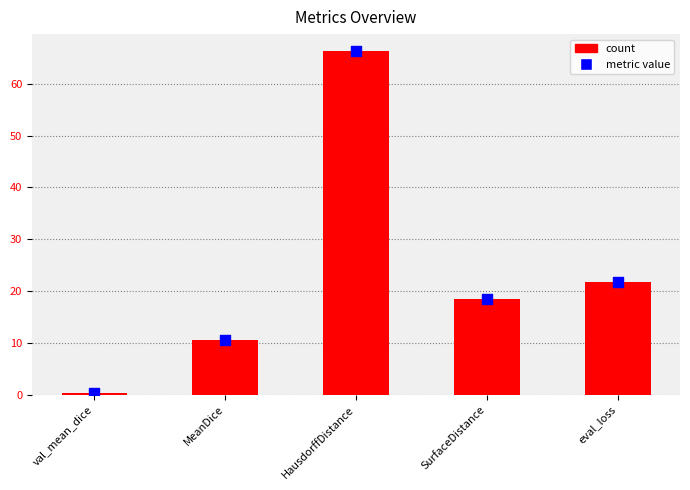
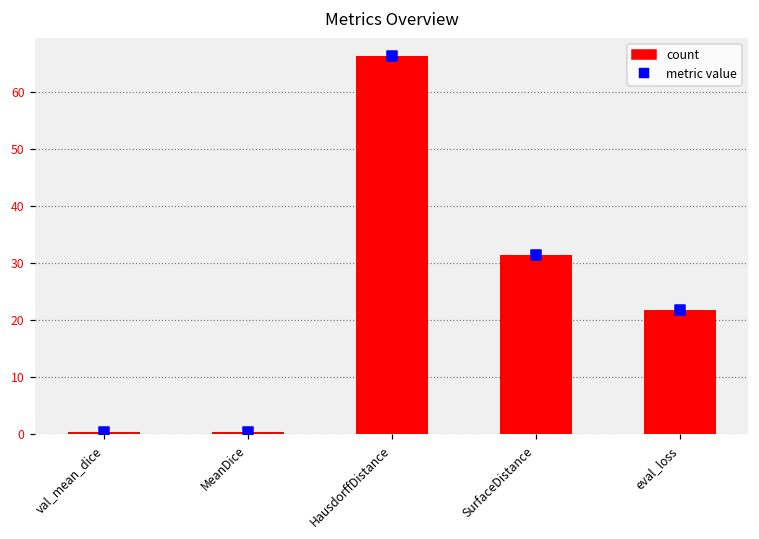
MeanDice: 11 -> 0
SurfaceDistance: 18 -> 32
